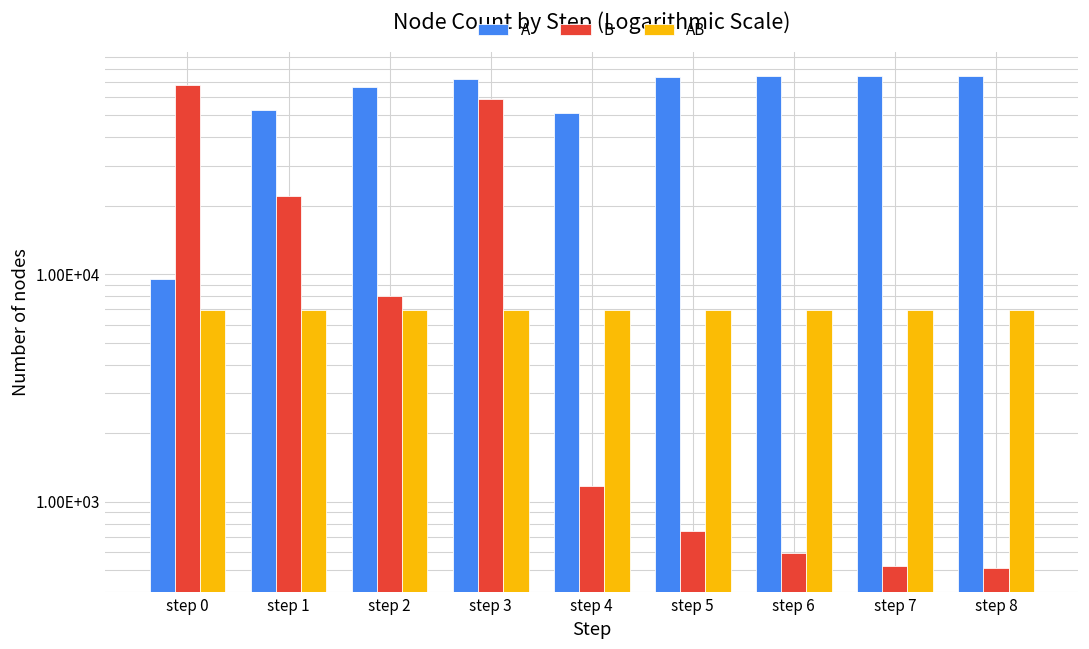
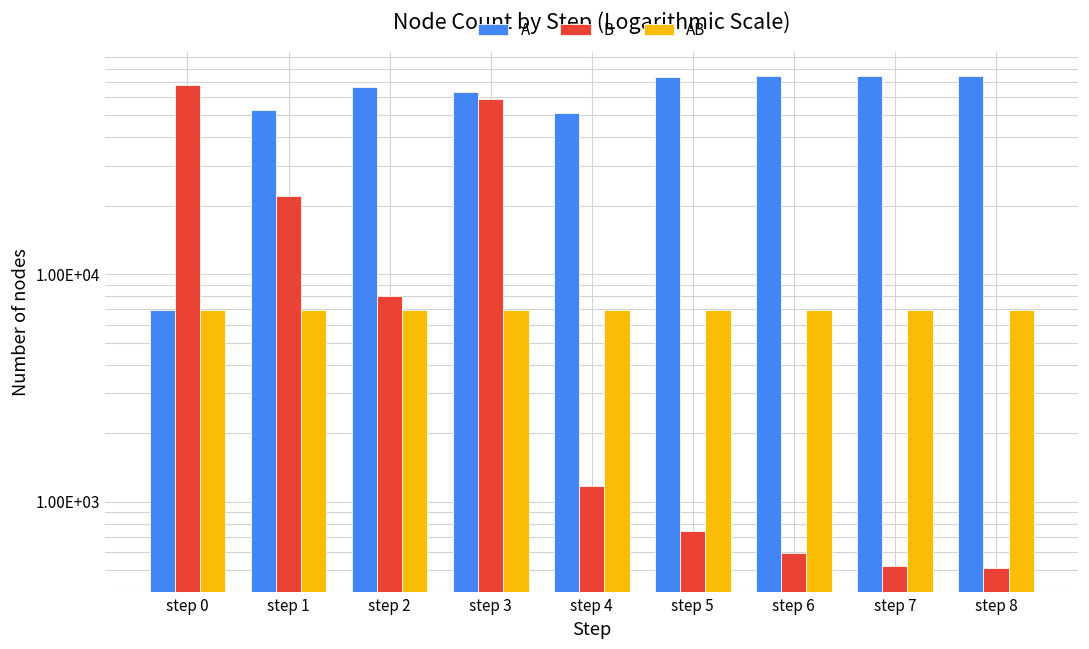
A, step 0: 10000 -> 6900
A, step 3: 72000 -> 63000
